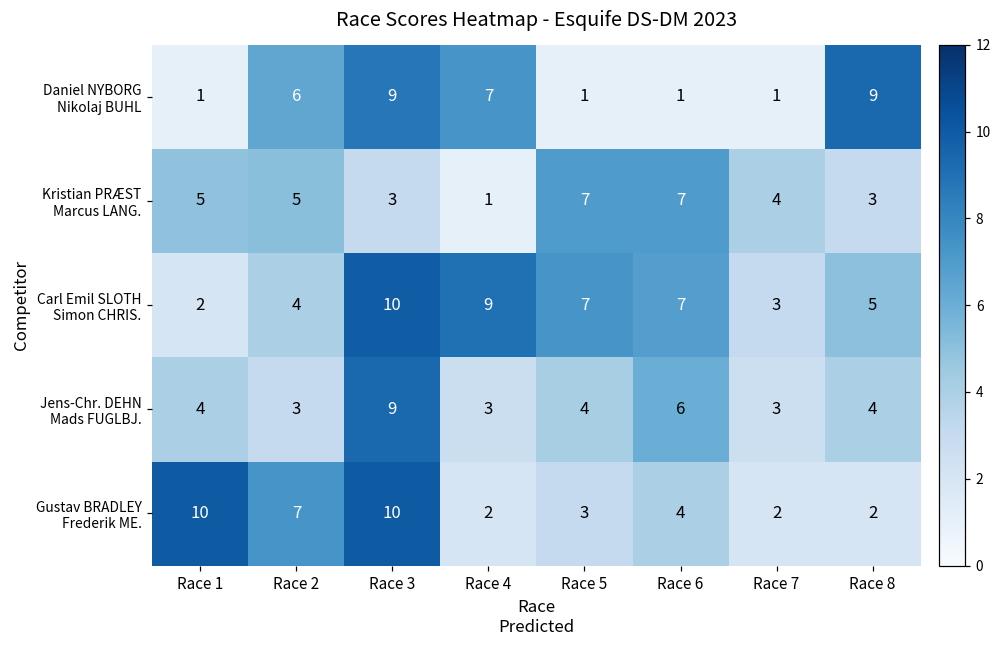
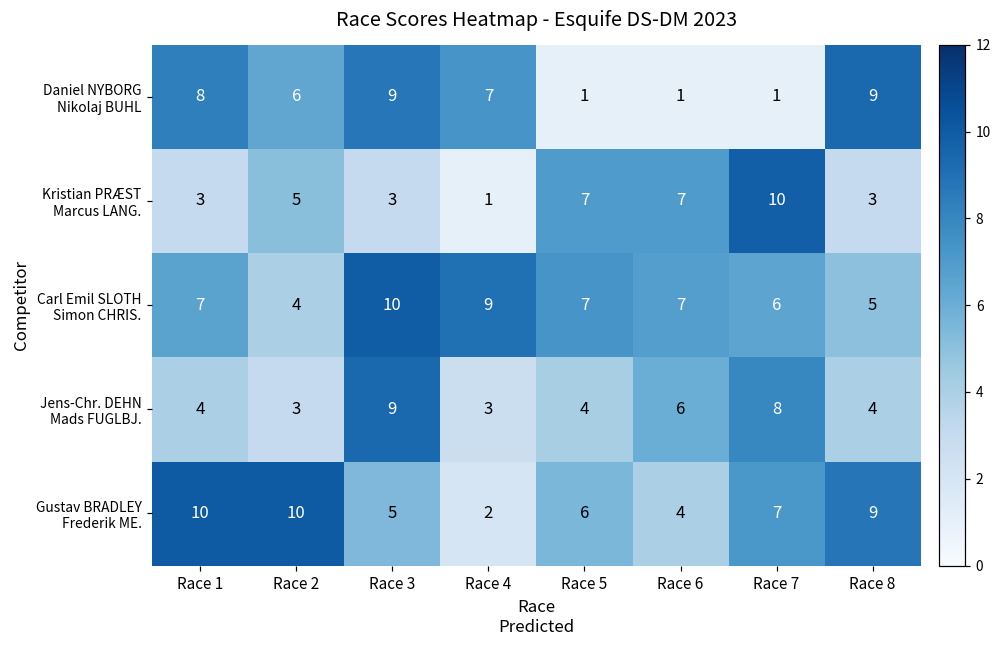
Daniel NYBORG Nikolaj BUHL, Race 1: 1 -> 8
Kristian PRÆST Marcus LANG., Race 1: 5 -> 3
Kristian PRÆST Marcus LANG., Race 7: 4 -> 10
Carl Emil SLOTH Simon CHRIS., Race 1: 2 -> 7
Carl Emil SLOTH Simon CHRIS., Race 7: 3 -> 6
Jens-Chr. DEHN Mads FUGLBJ., Race 7: 3 -> 8
Gustav BRADLEY Frederik ME., Race 2: 7 -> 10
Gustav BRADLEY Frederik ME., Race 3: 10 -> 5
Gustav BRADLEY Frederik ME., Race 5: 3 -> 6
Gustav BRADLEY Frederik ME., Race 7: 2 -> 7
Gustav BRADLEY Frederik ME., Race 8: 2 -> 9
